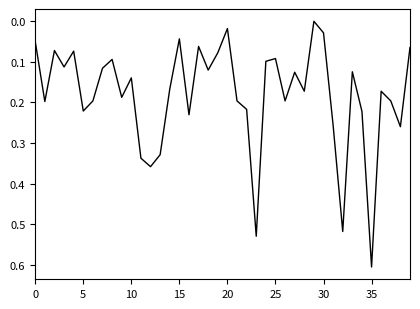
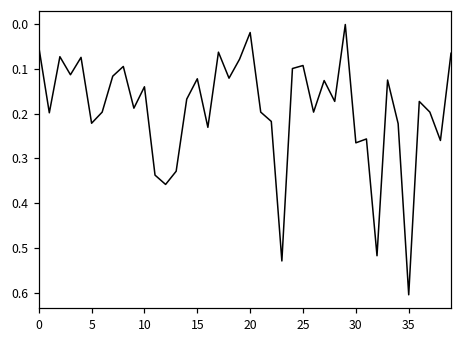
15: 0.04 -> 0.12
30: 0.03 -> 0.27
